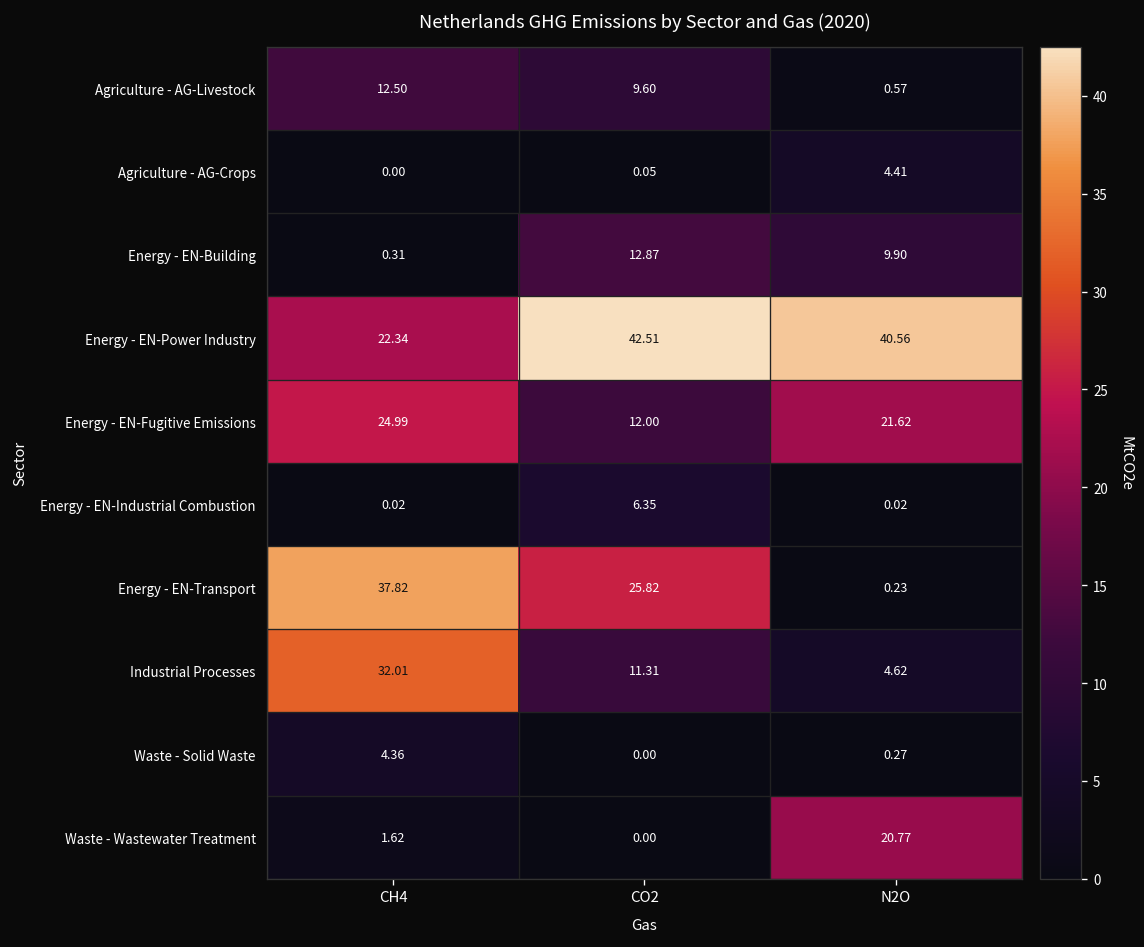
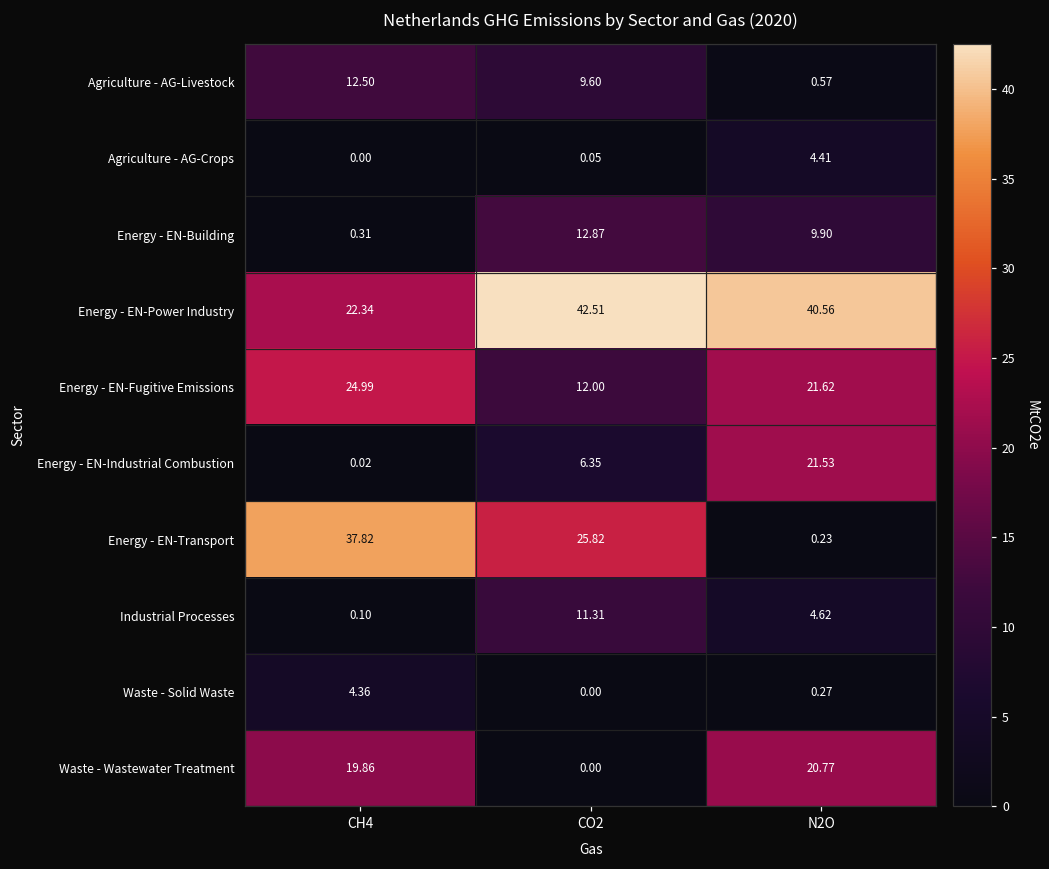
Energy - EN-Industrial Combustion, N2O: 0.02 -> 21.53
Industrial Processes, CH4: 32.01 -> 0.10
Waste - Wastewater Treatment, CH4: 1.62 -> 19.86
